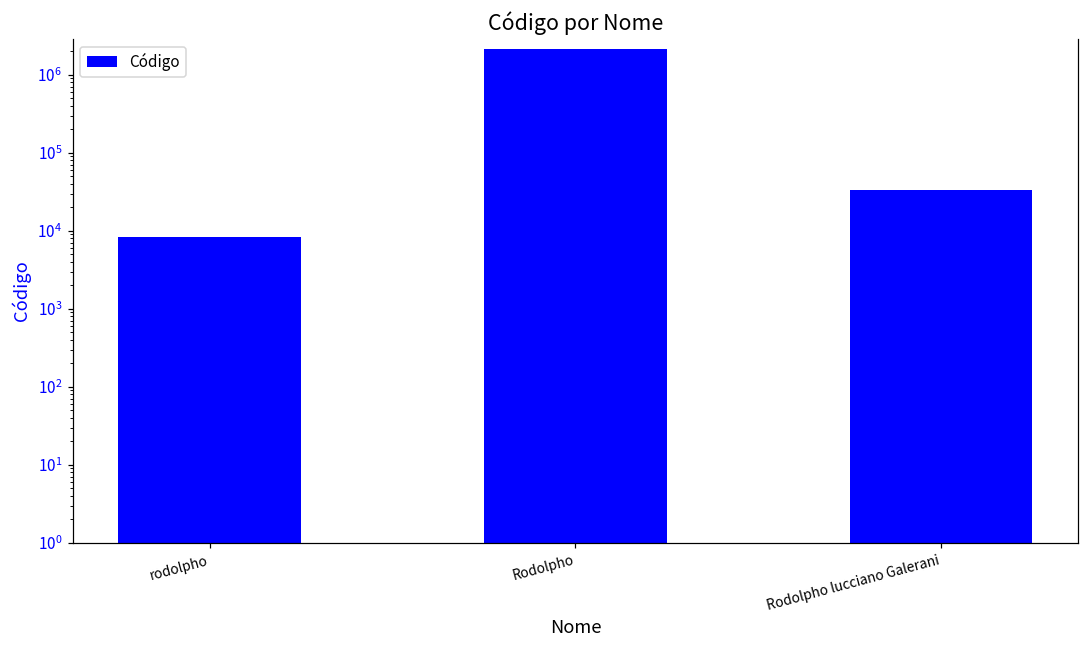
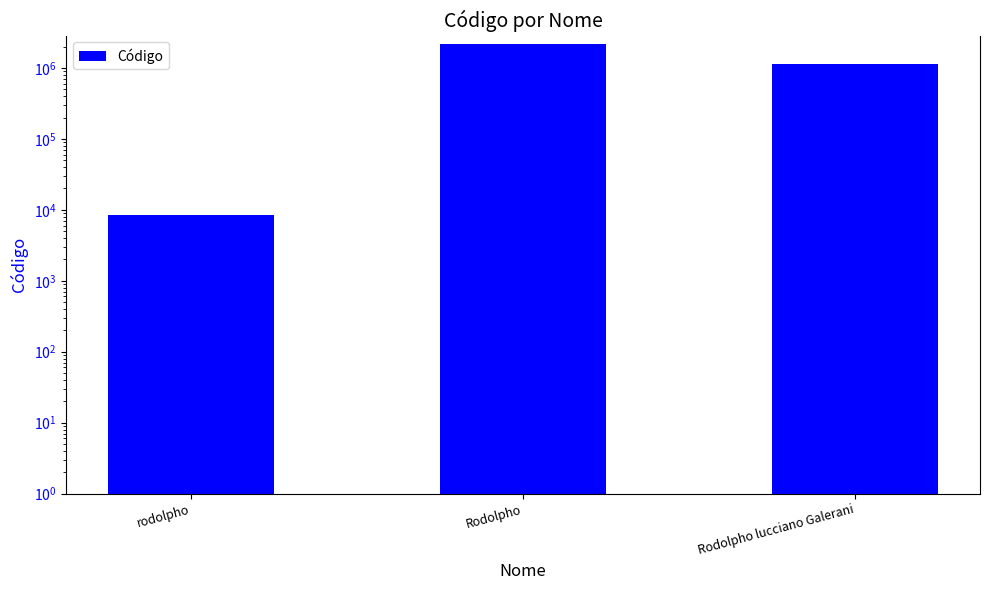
Rodolpho lucciano Galerani: 30000 -> 1100000
